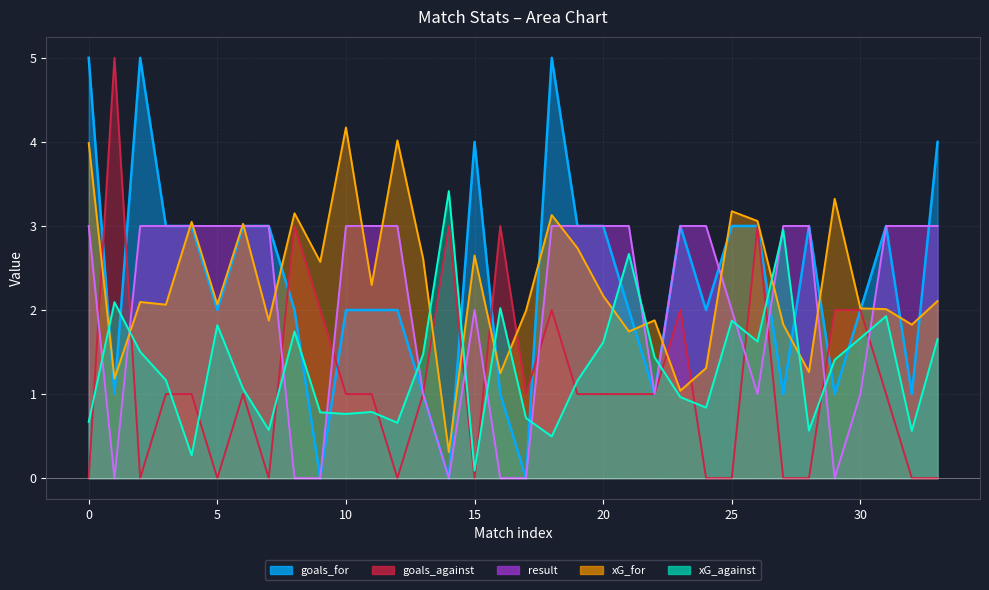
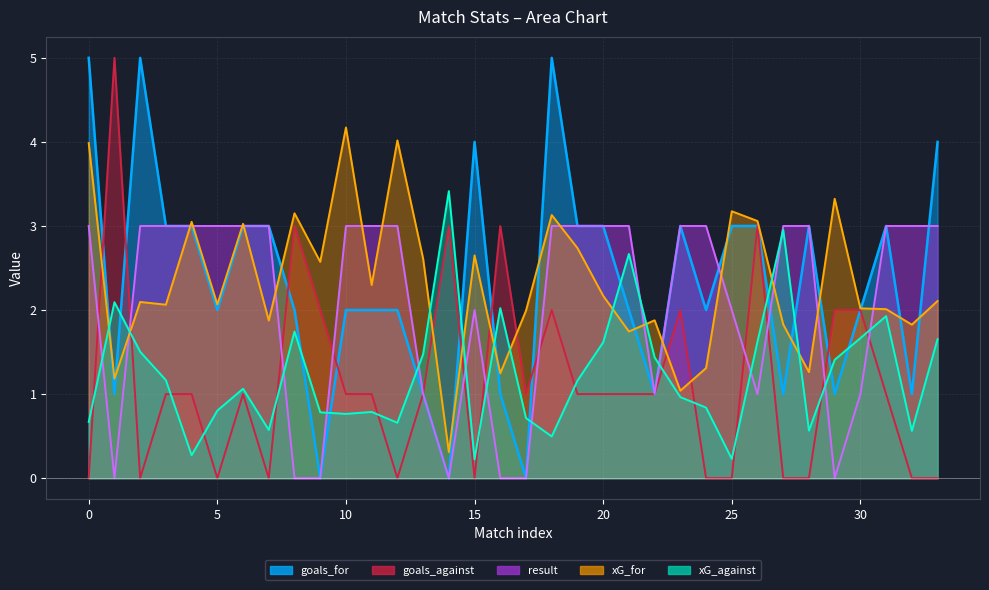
xG_against, 5: 1.8 -> 0.8
xG_against, 15: 0.1 -> 0.2
xG_against, 25: 1.9 -> 0.2
